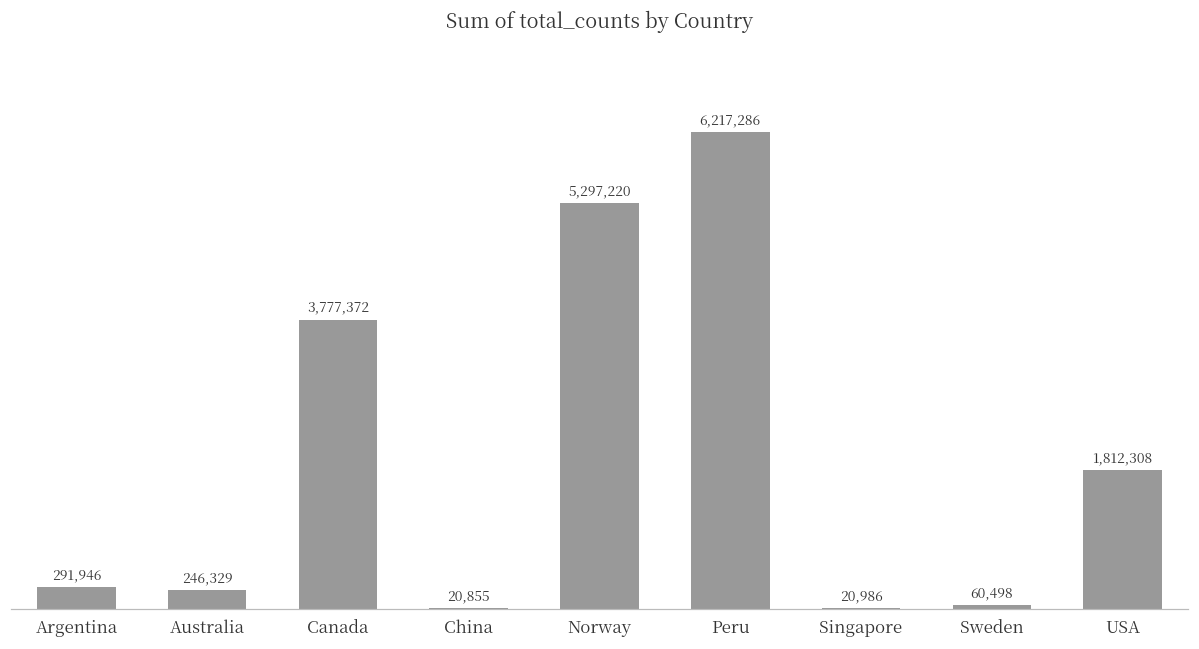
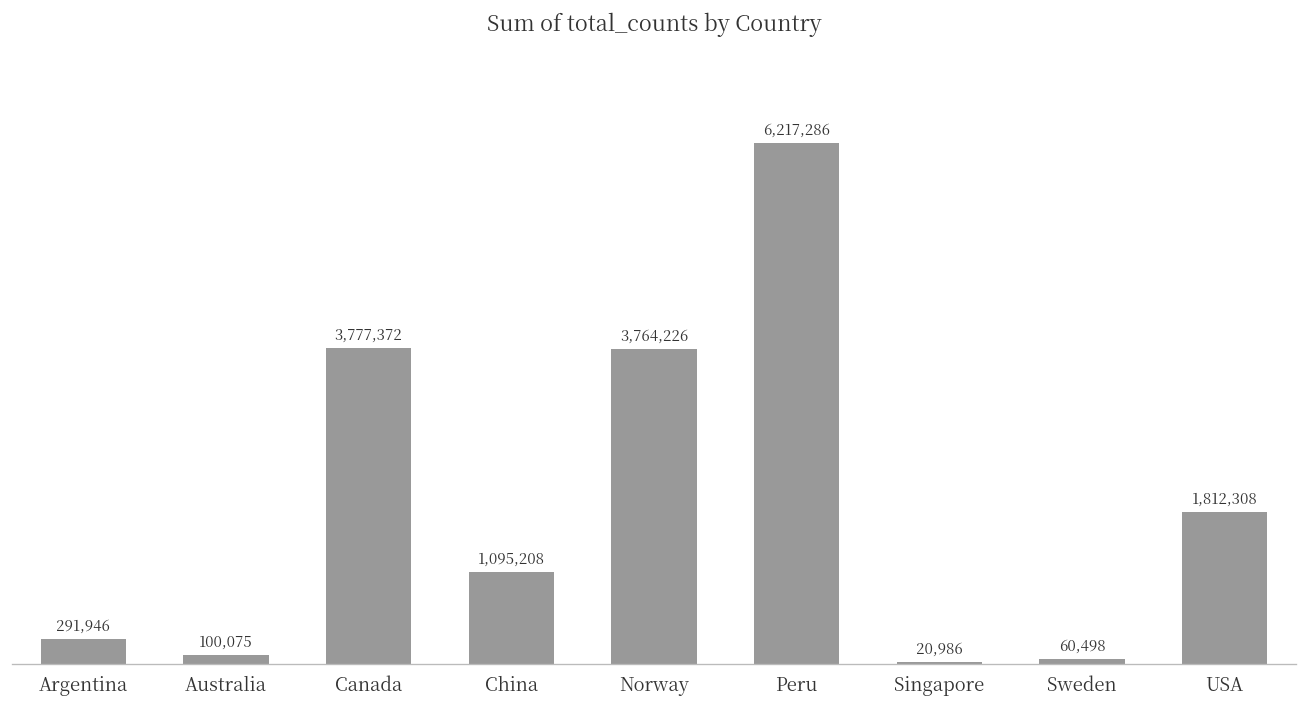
Australia: 246,329 -> 100,075
China: 20,855 -> 1,095,208
Norway: 5,297,220 -> 3,764,226
